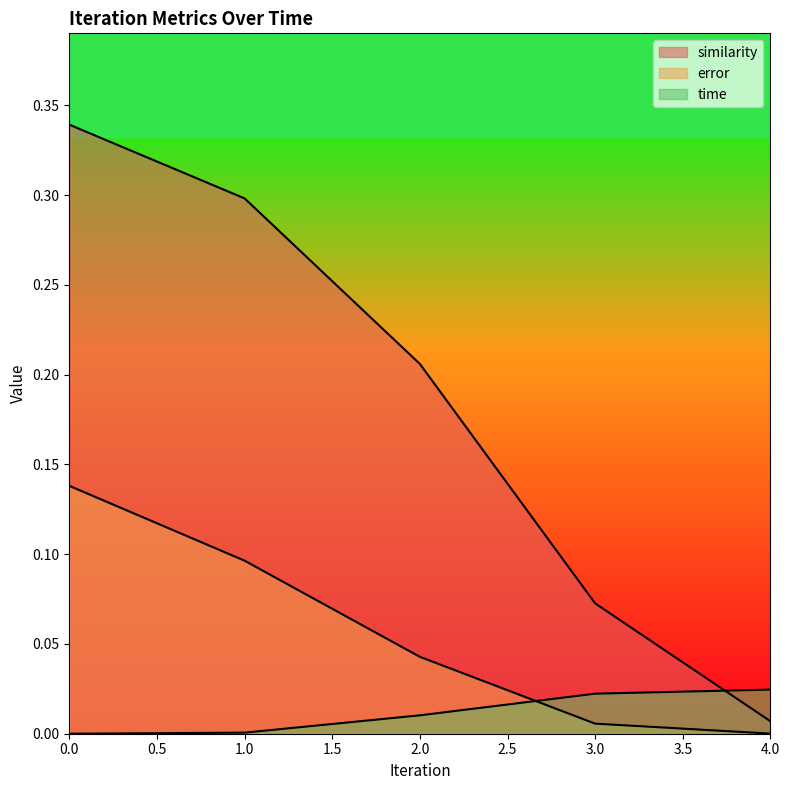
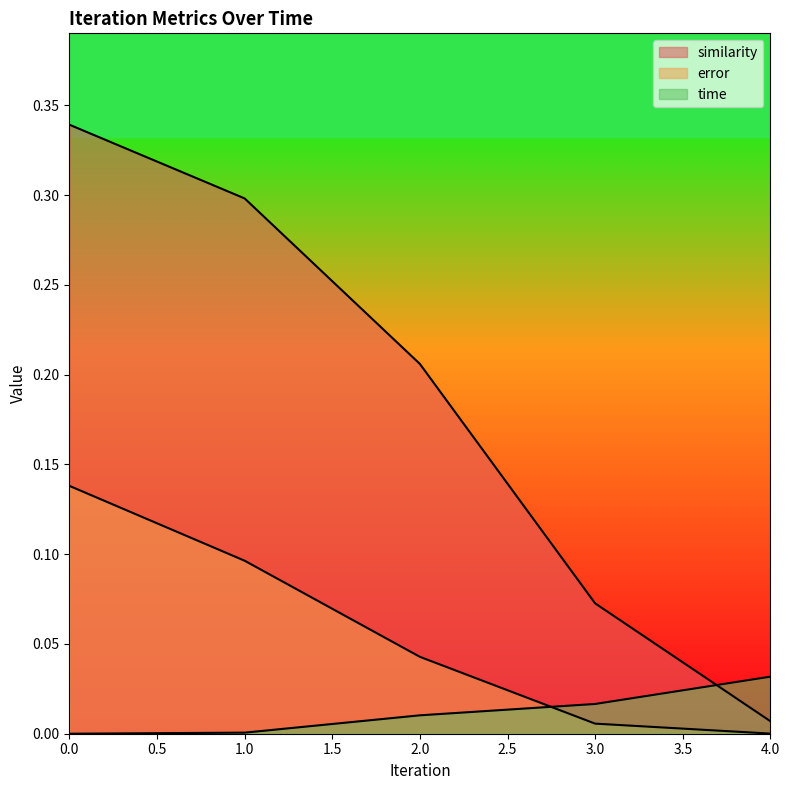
time, 3.0: 0.022 -> 0.017
time, 4.0: 0.025 -> 0.032
